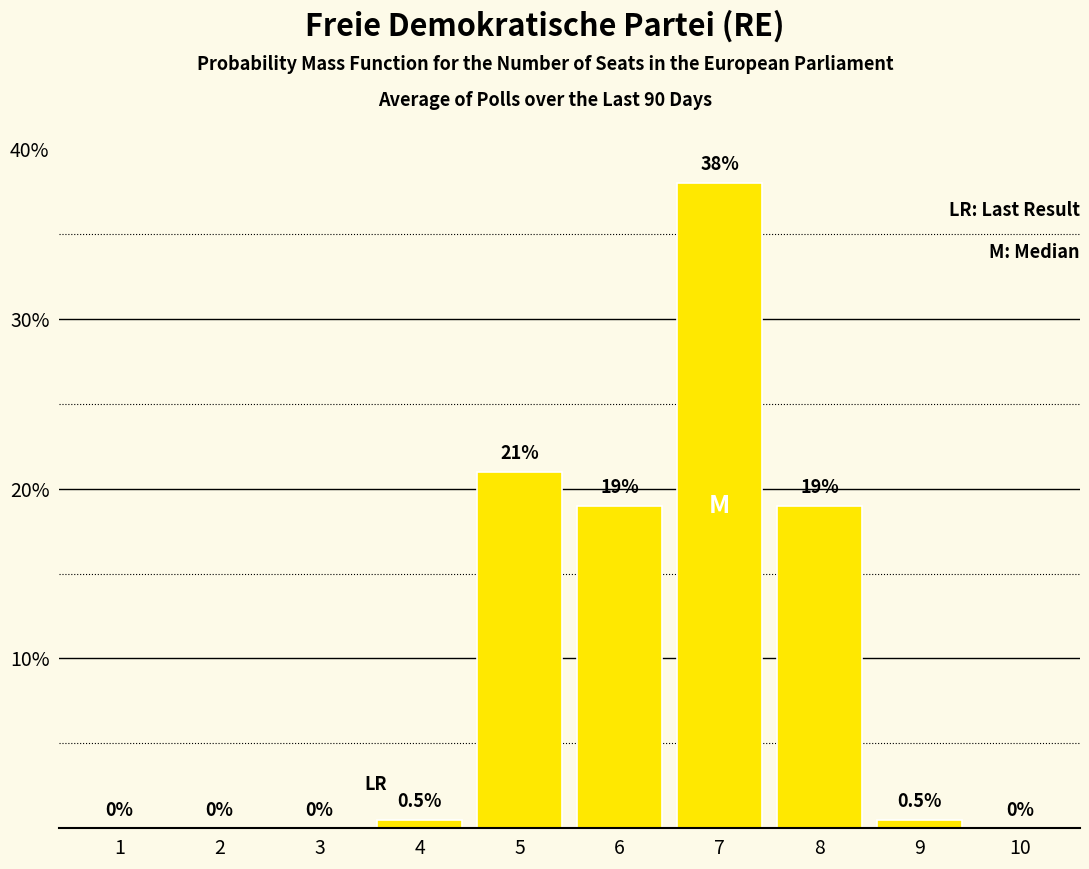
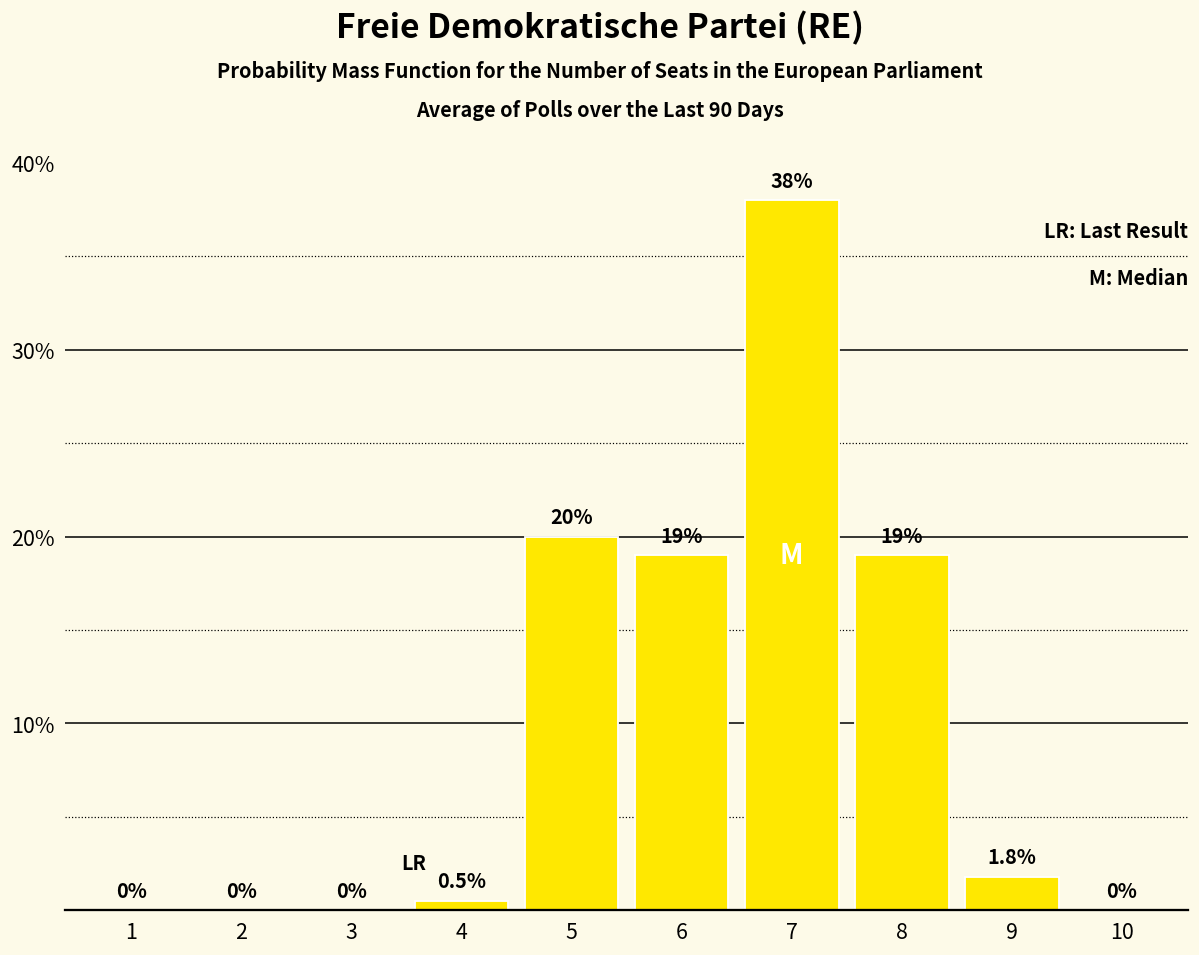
5: 21% -> 20%
9: 0.5% -> 1.8%
